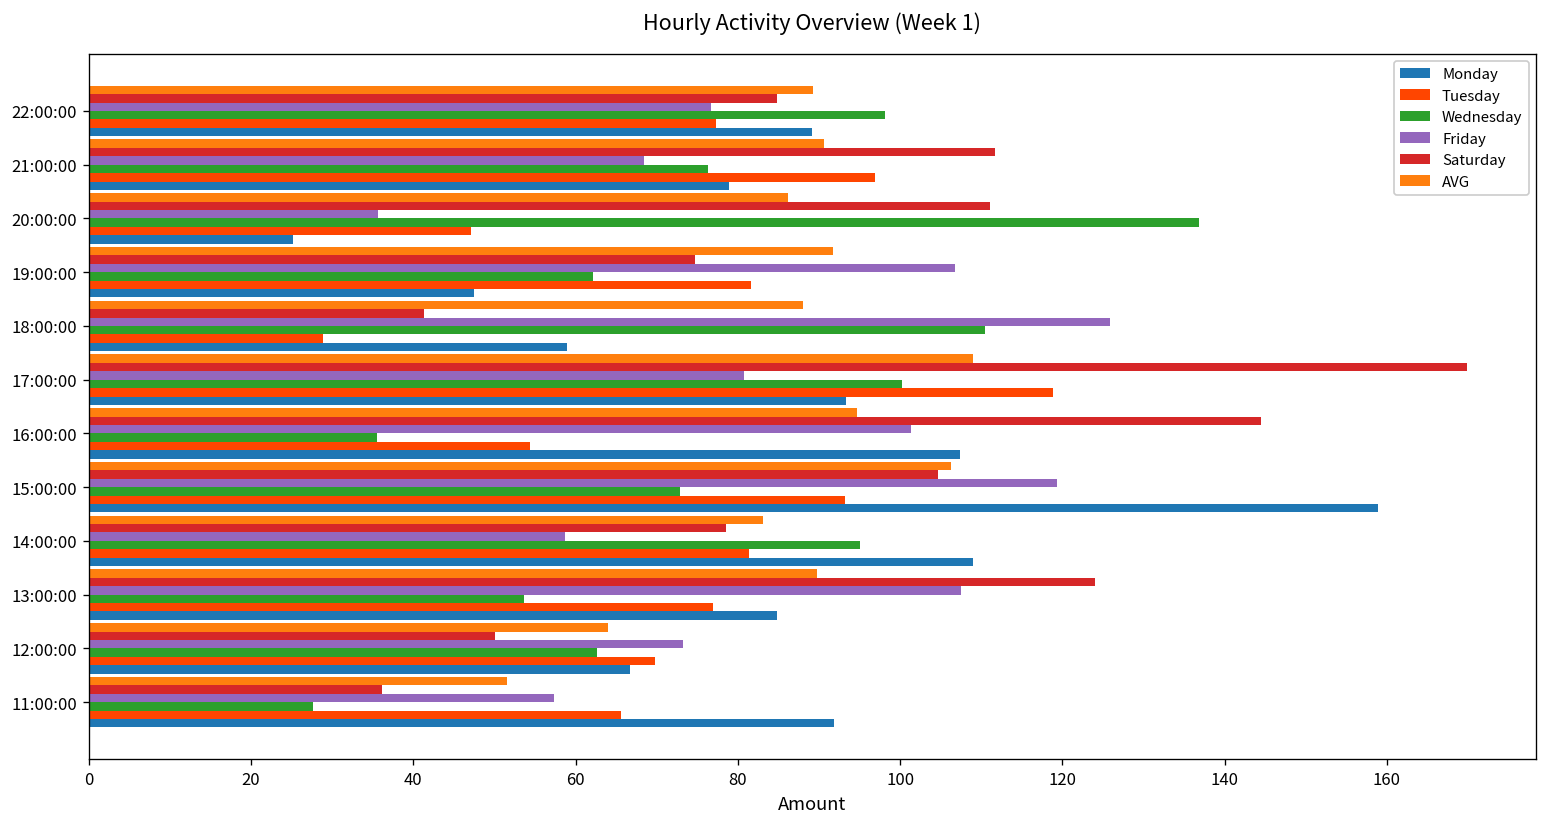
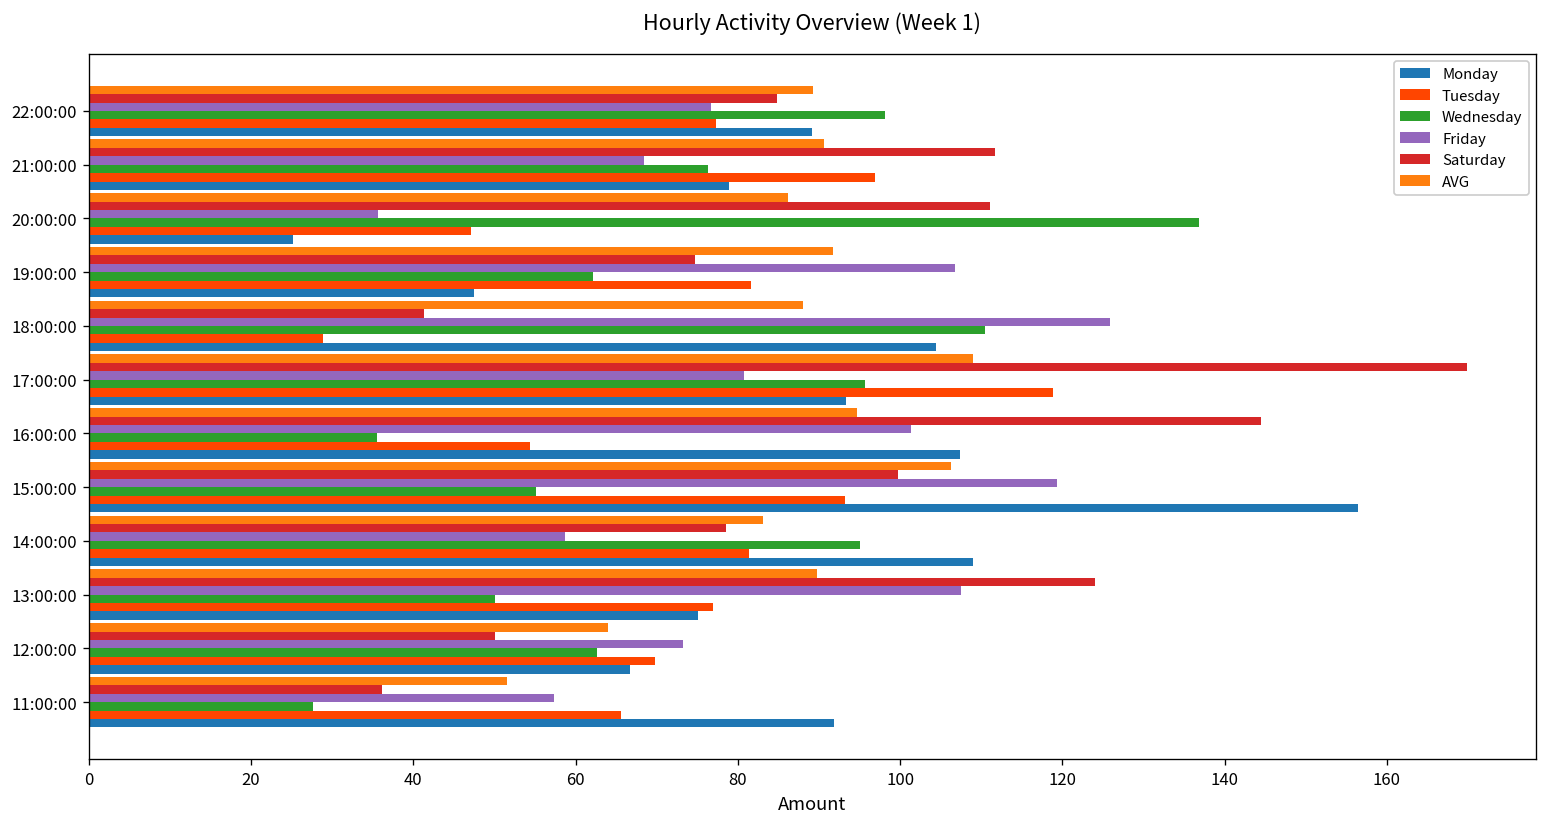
Monday, 18:00:00: 59 -> 104
Wednesday, 17:00:00: 100 -> 96
Saturday, 15:00:00: 105 -> 100
Wednesday, 15:00:00: 73 -> 55
Monday, 15:00:00: 159 -> 156
Wednesday, 13:00:00: 54 -> 50
Monday, 13:00:00: 85 -> 75
